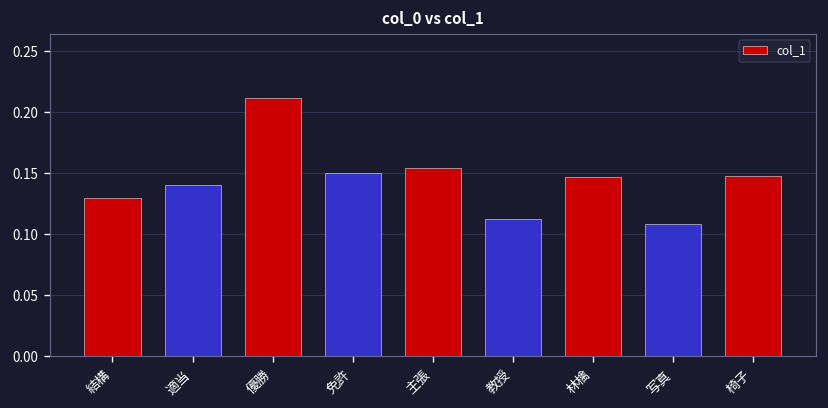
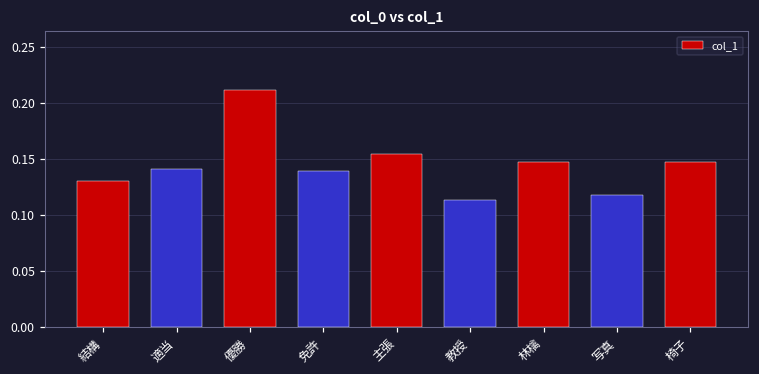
免許: 0.150 -> 0.139
写真: 0.108 -> 0.118
